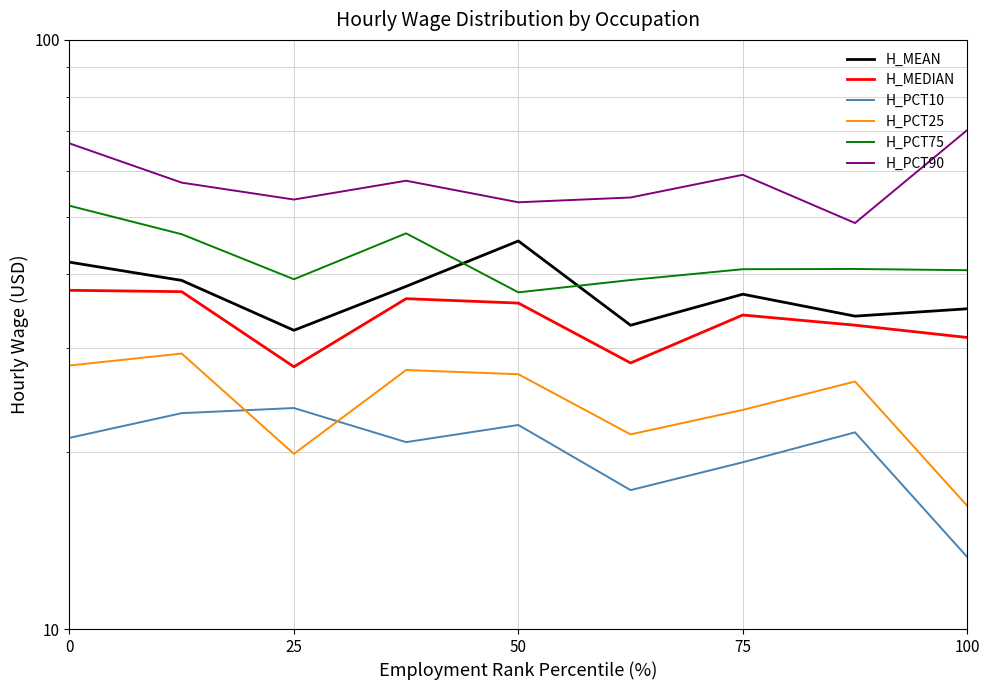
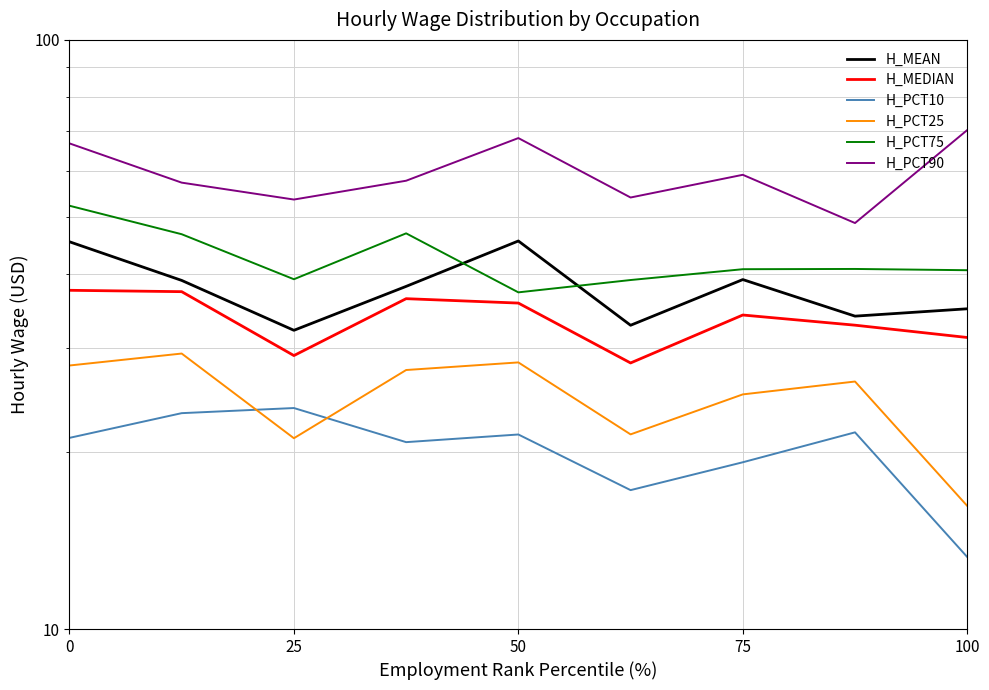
H_MEAN, 0: 42 -> 45
H_MEDIAN, 25: 28 -> 29
H_PCT25, 25: 19.8 -> 21.1
H_PCT10, 50: 22.2 -> 21.4
H_PCT25, 50: 27 -> 28
H_PCT90, 50: 53 -> 68
H_MEAN, 75: 37 -> 39
H_PCT25, 75: 23.6 -> 25.0
